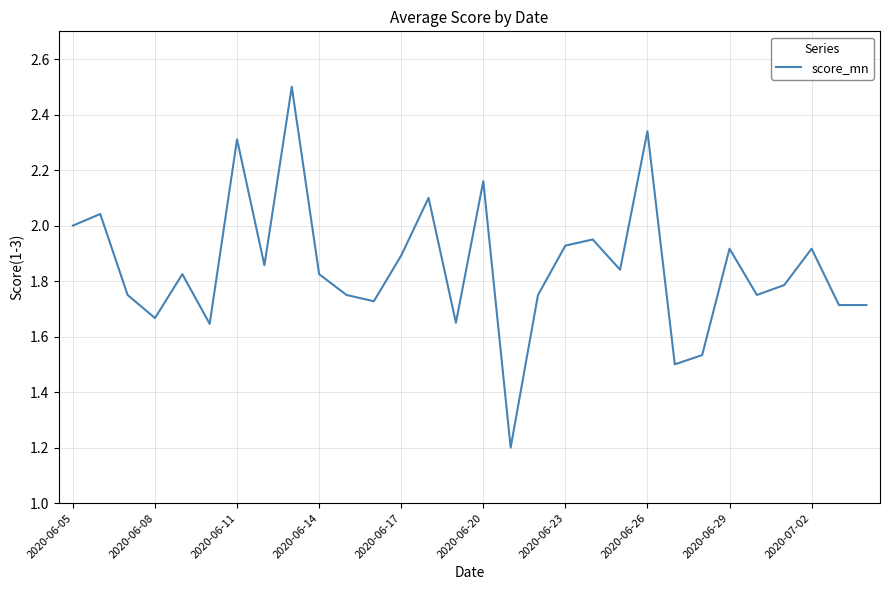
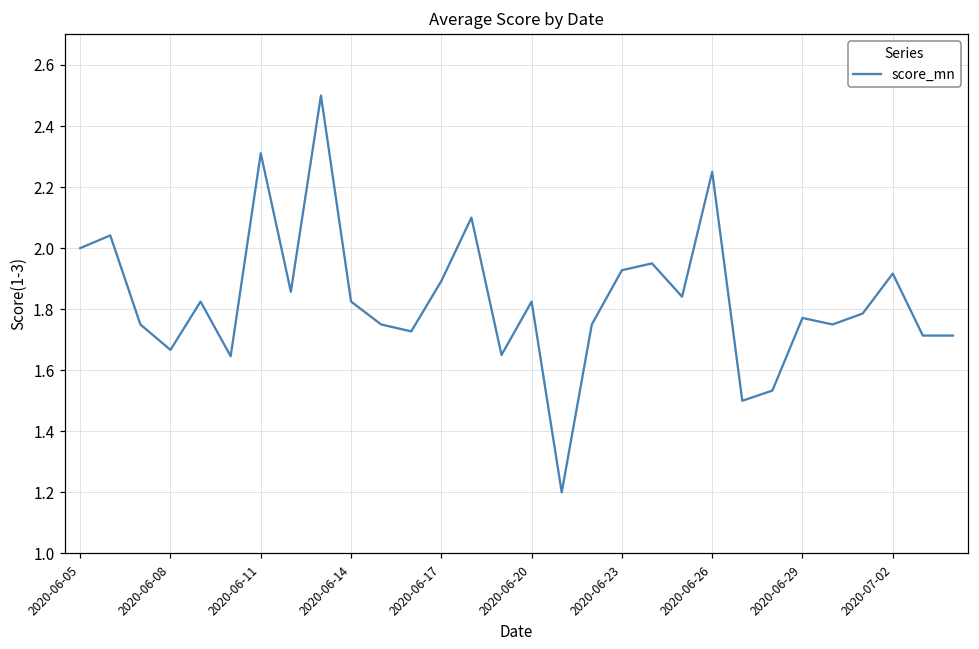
2020-06-20: 2.16 -> 1.83
2020-06-26: 2.34 -> 2.25
2020-06-29: 1.92 -> 1.77
